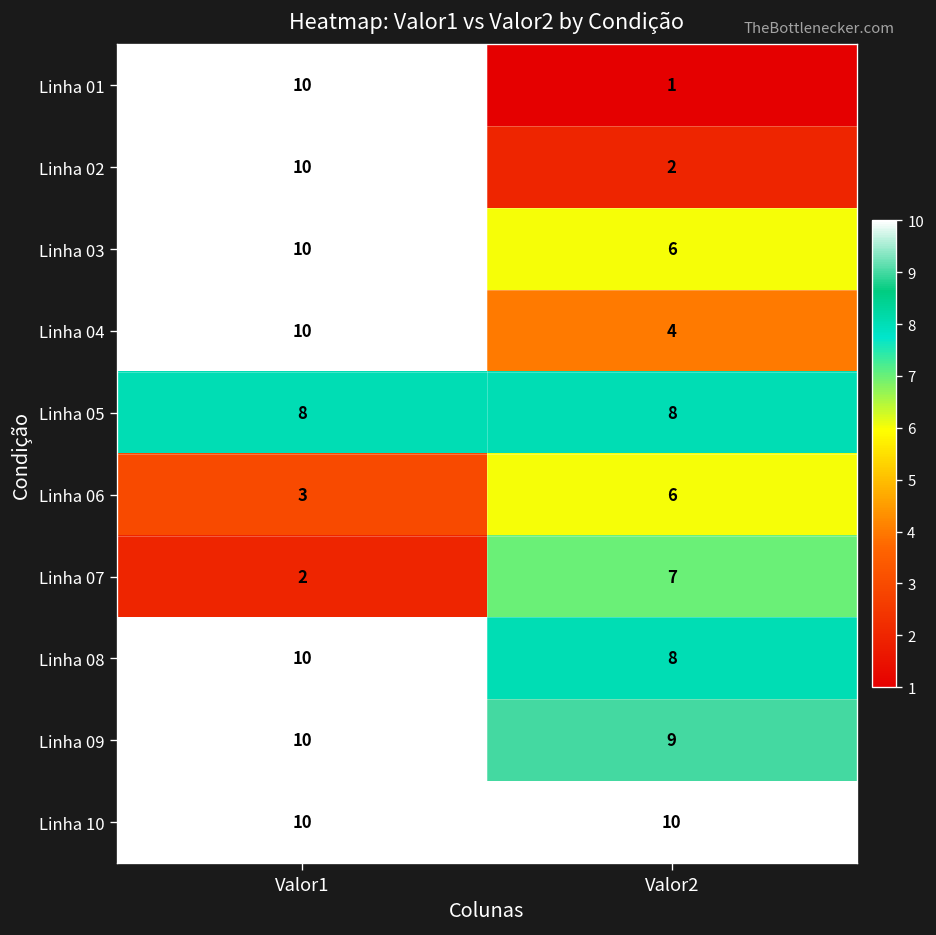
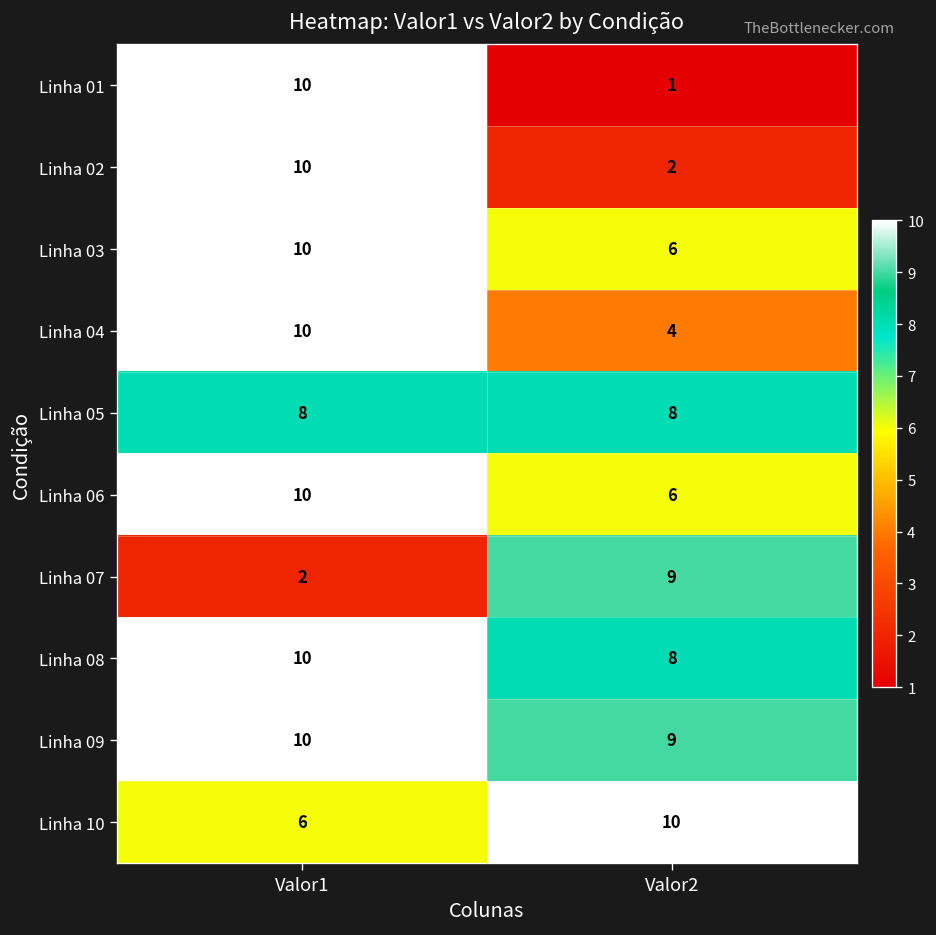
Linha 06, Valor1: 3 -> 10
Linha 07, Valor2: 7 -> 9
Linha 10, Valor1: 10 -> 6
